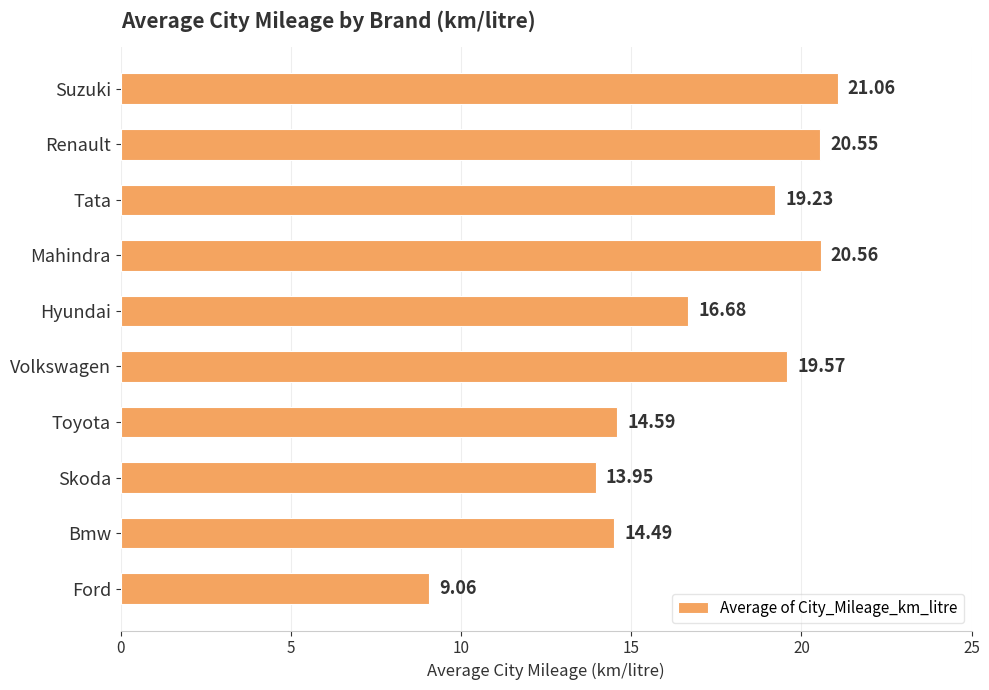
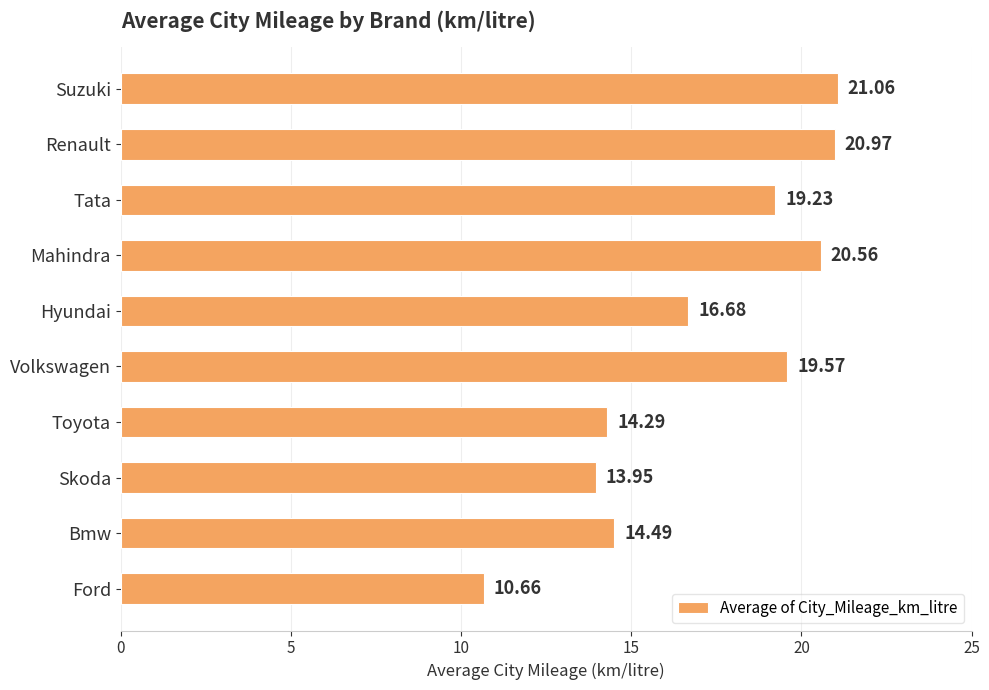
Renault: 20.55 -> 20.97
Toyota: 14.59 -> 14.29
Ford: 9.06 -> 10.66
